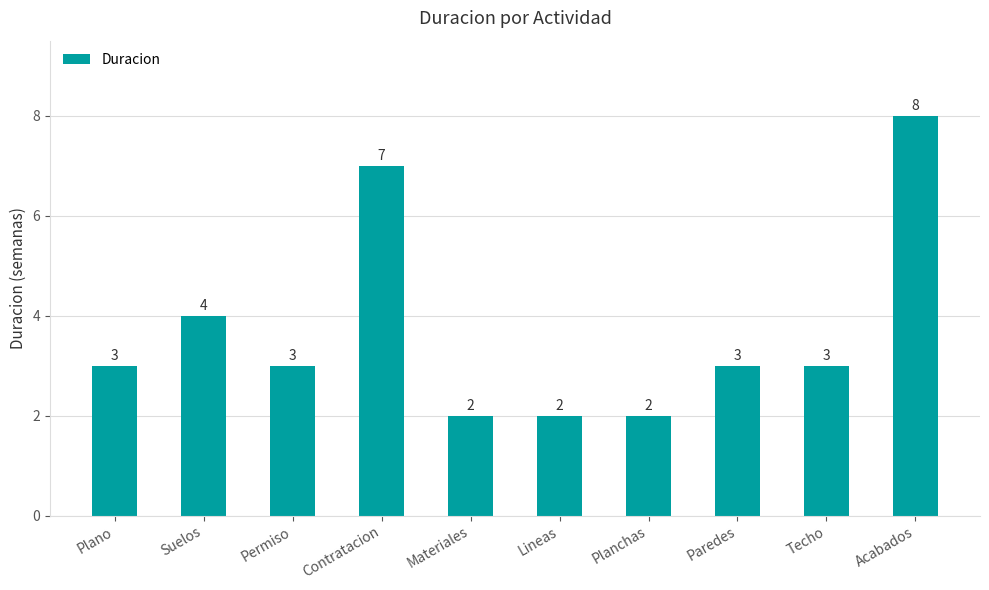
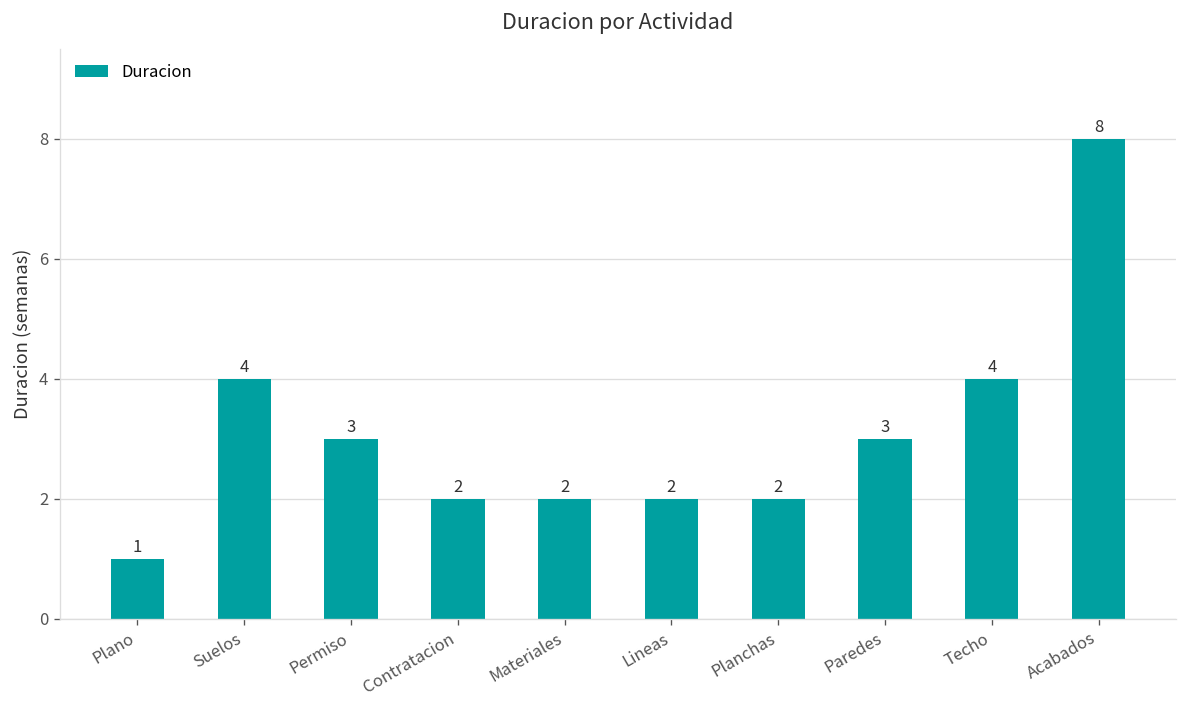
Plano: 3 -> 1
Contratacion: 7 -> 2
Techo: 3 -> 4
